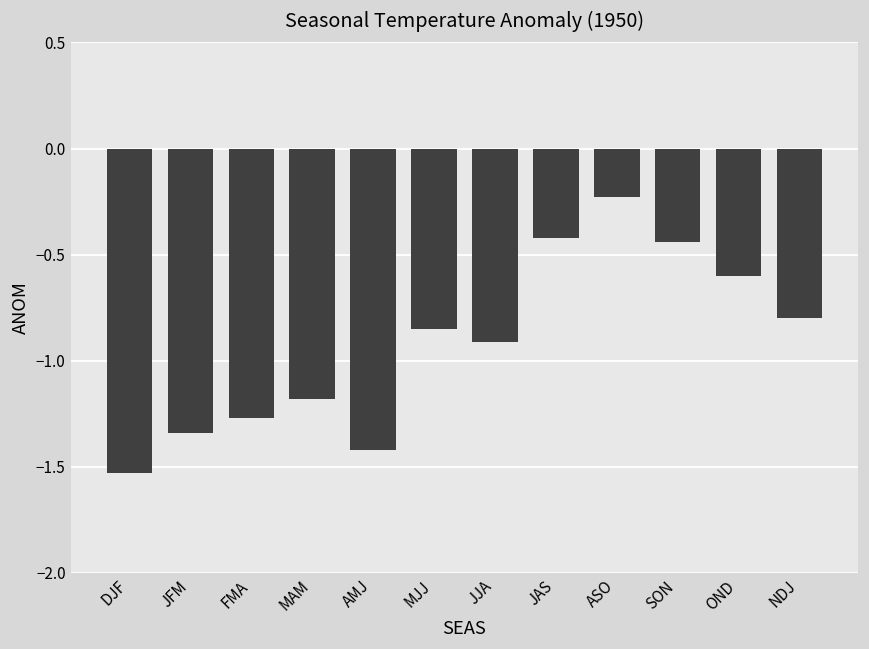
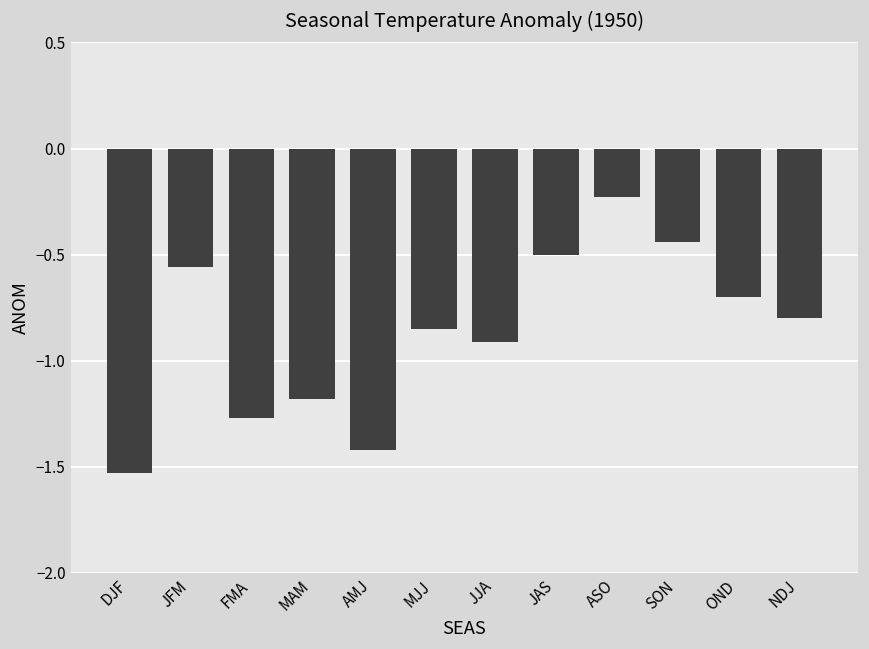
JFM: -1.34 -> -0.56
JAS: -0.42 -> -0.50
OND: -0.6 -> -0.7
